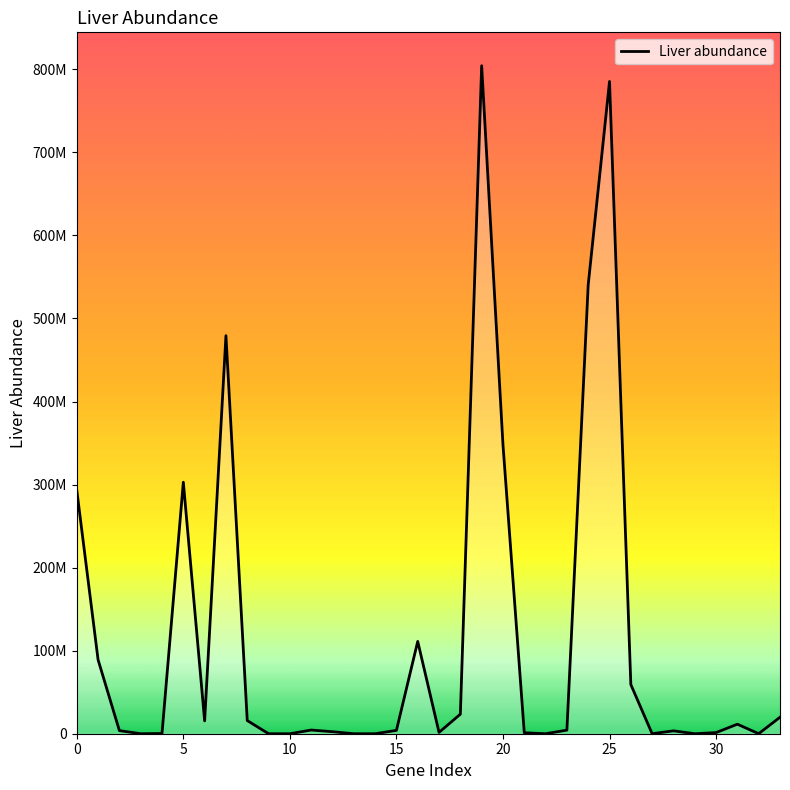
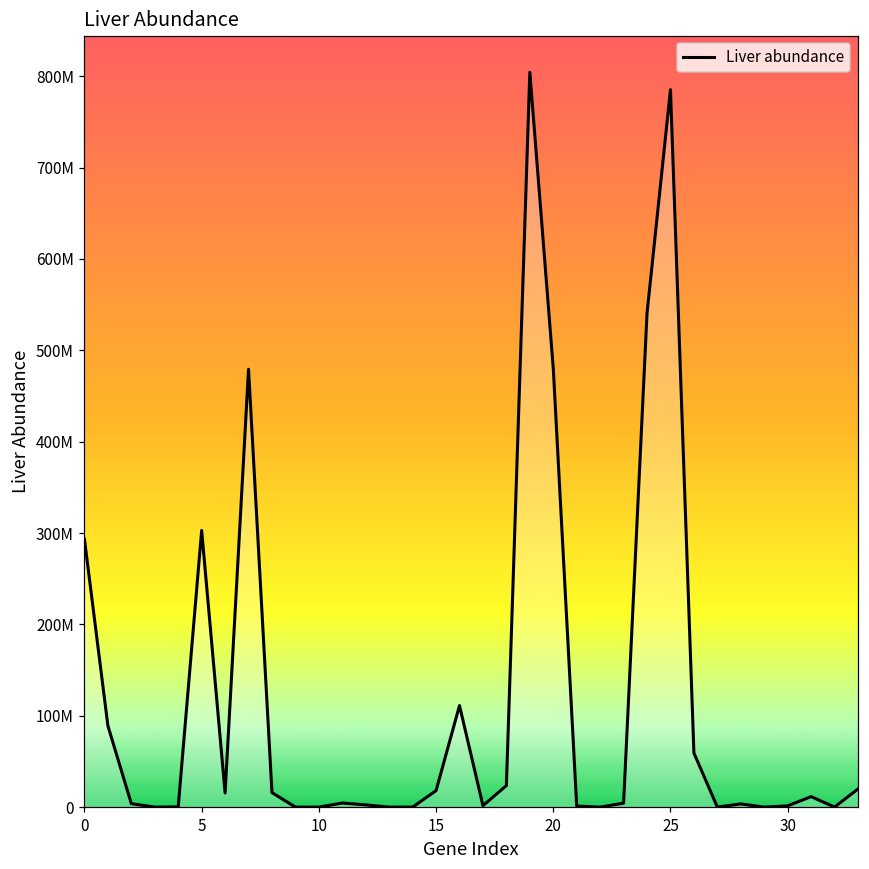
15: 0 -> 20000000
20: 350000000 -> 480000000
